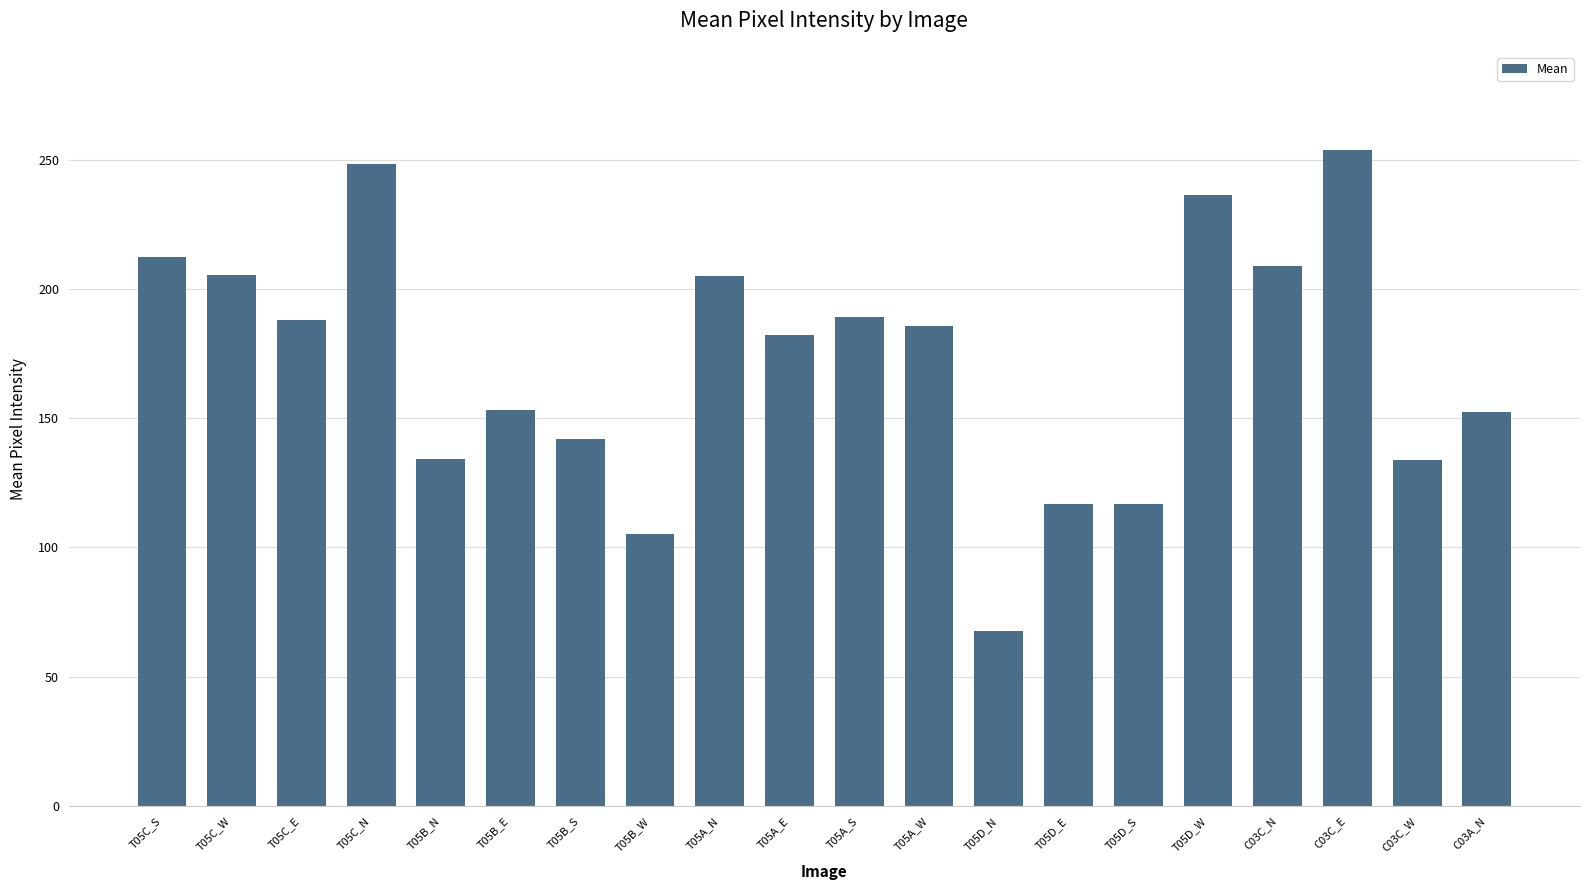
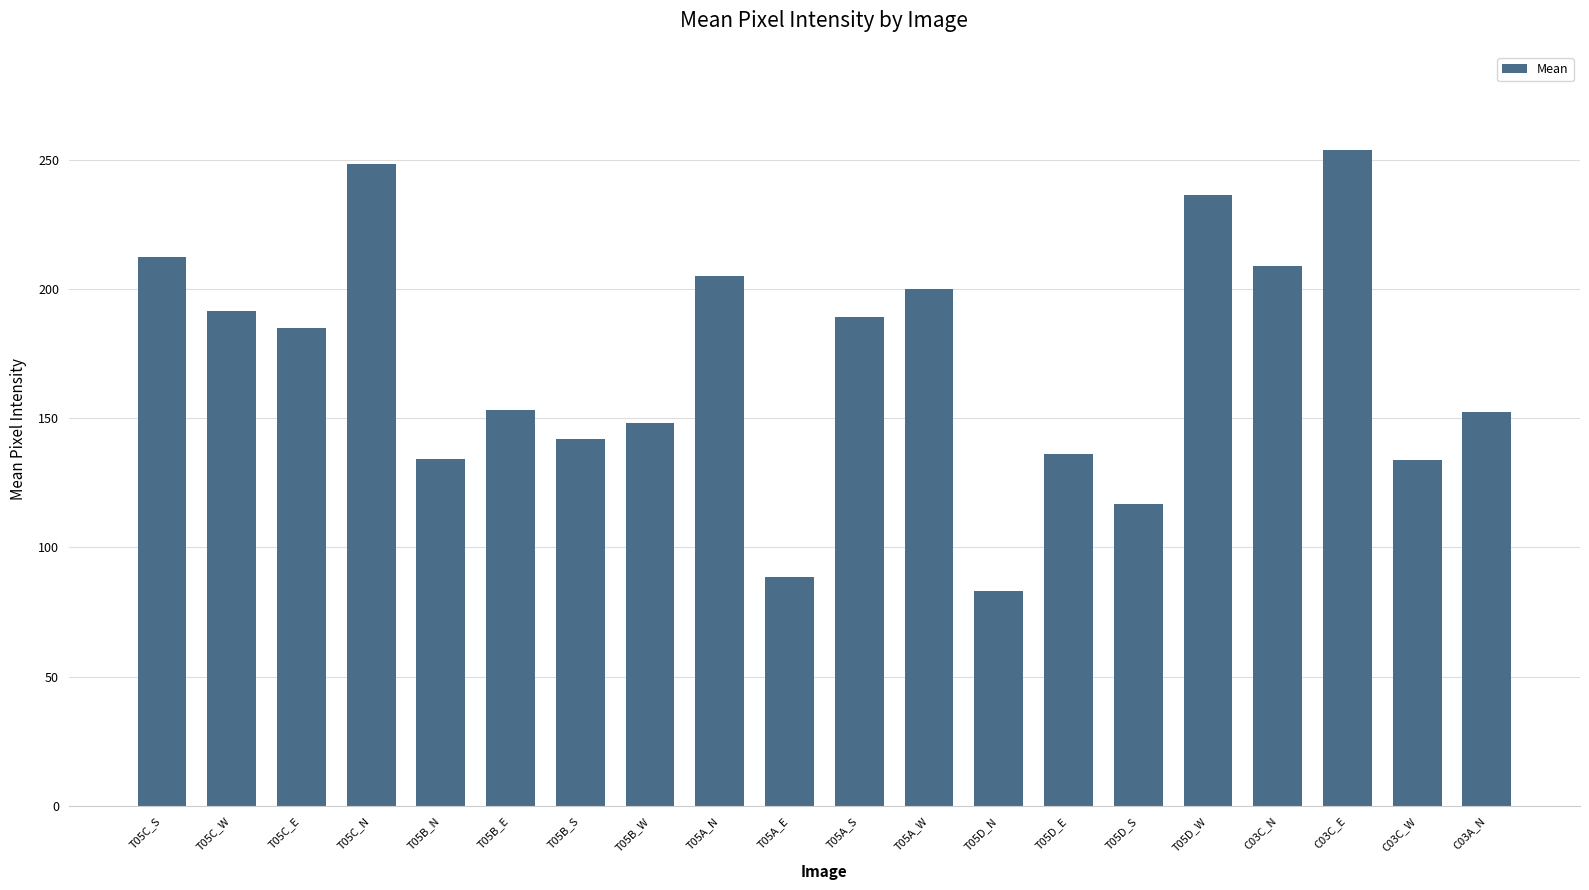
T05C_W: 205 -> 191
T05C_E: 188 -> 185
T05B_W: 105 -> 148
T05A_E: 182 -> 88
T05A_W: 186 -> 200
T05D_N: 68 -> 83
T05D_E: 117 -> 136
